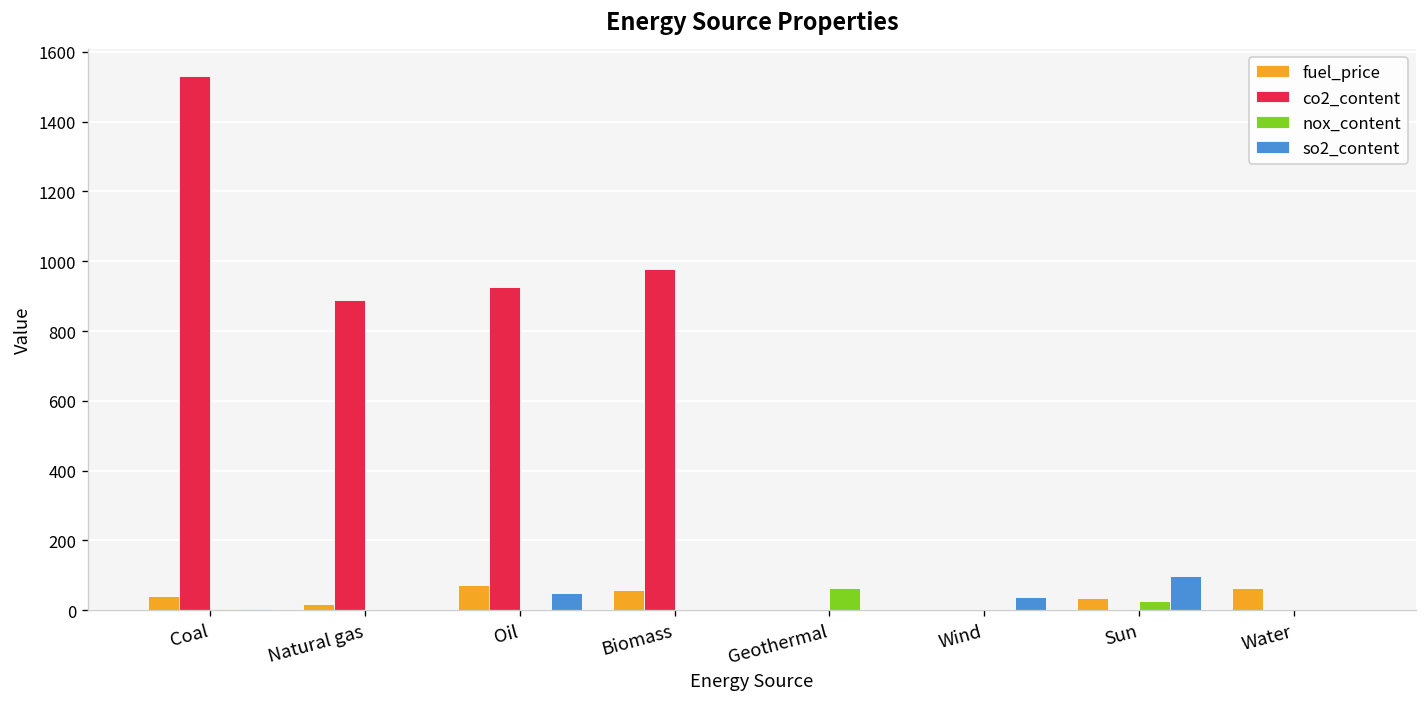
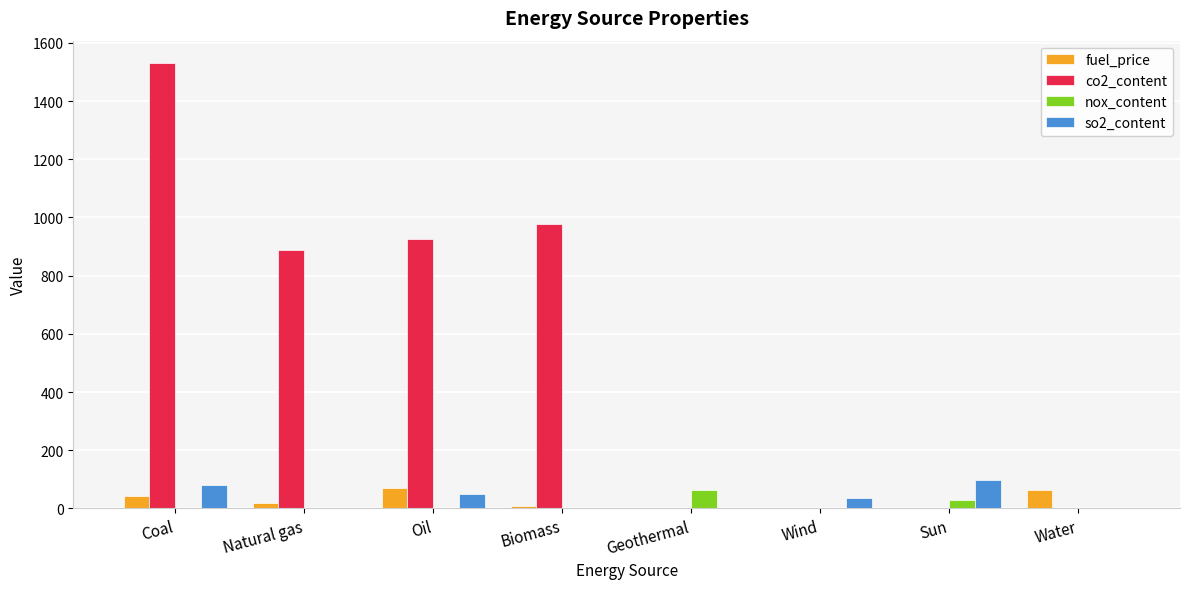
so2_content, Coal: 0 -> 80
fuel_price, Biomass: 60 -> 10
fuel_price, Sun: 30 -> 0
